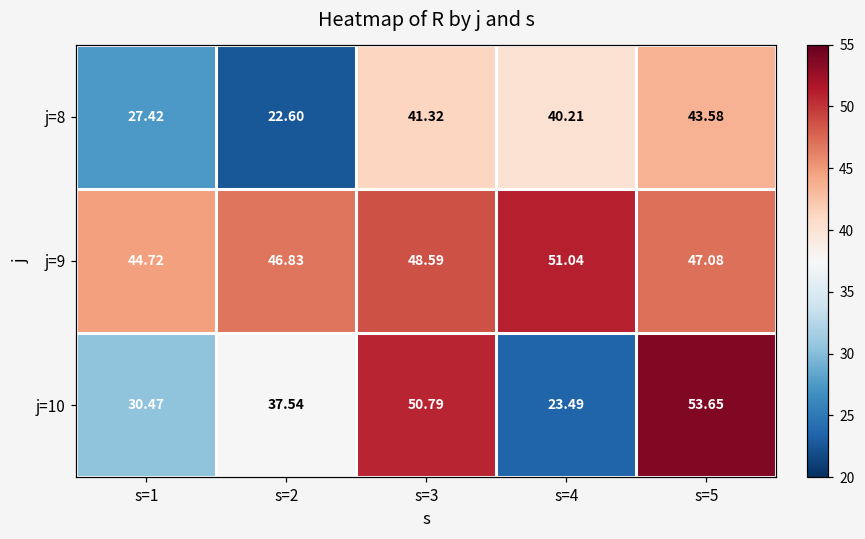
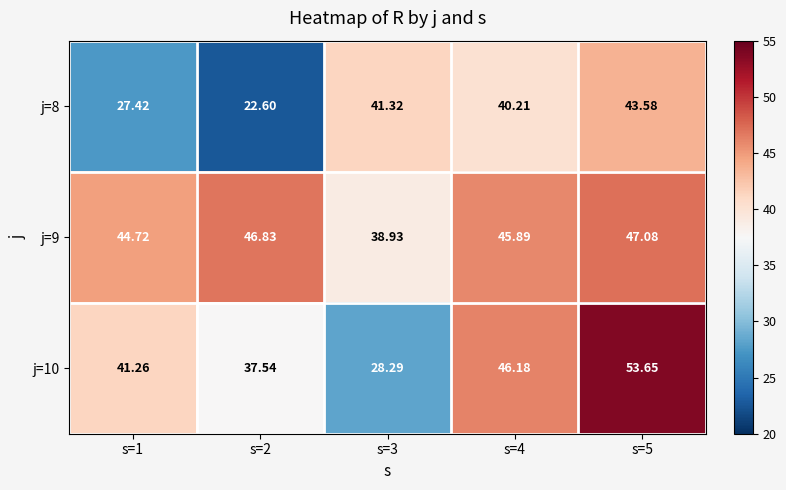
j=9, s=3: 48.59 -> 38.93
j=9, s=4: 51.04 -> 45.89
j=10, s=1: 30.47 -> 41.26
j=10, s=3: 50.79 -> 28.29
j=10, s=4: 23.49 -> 46.18
